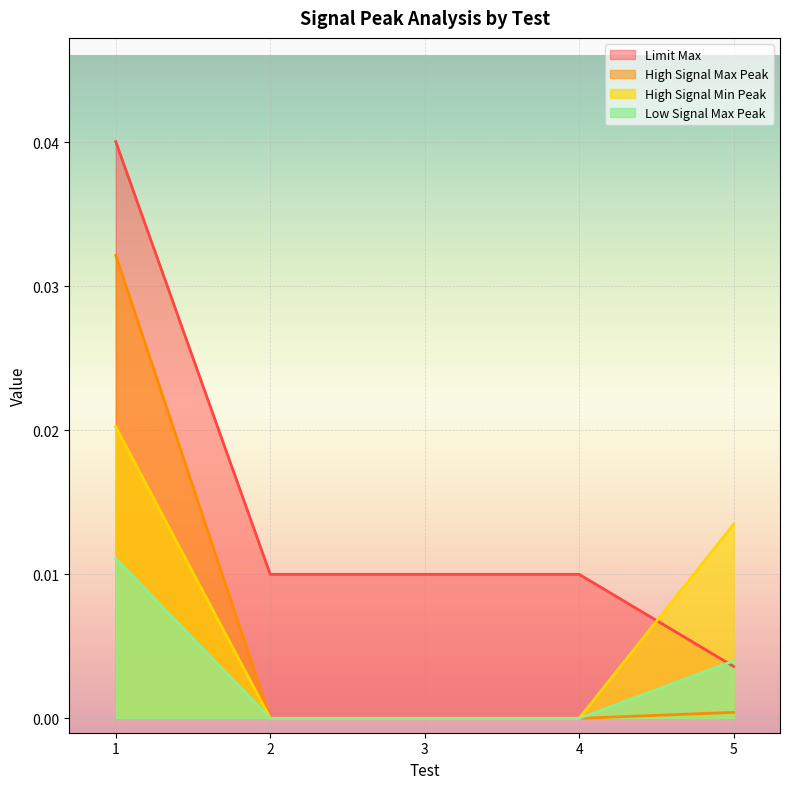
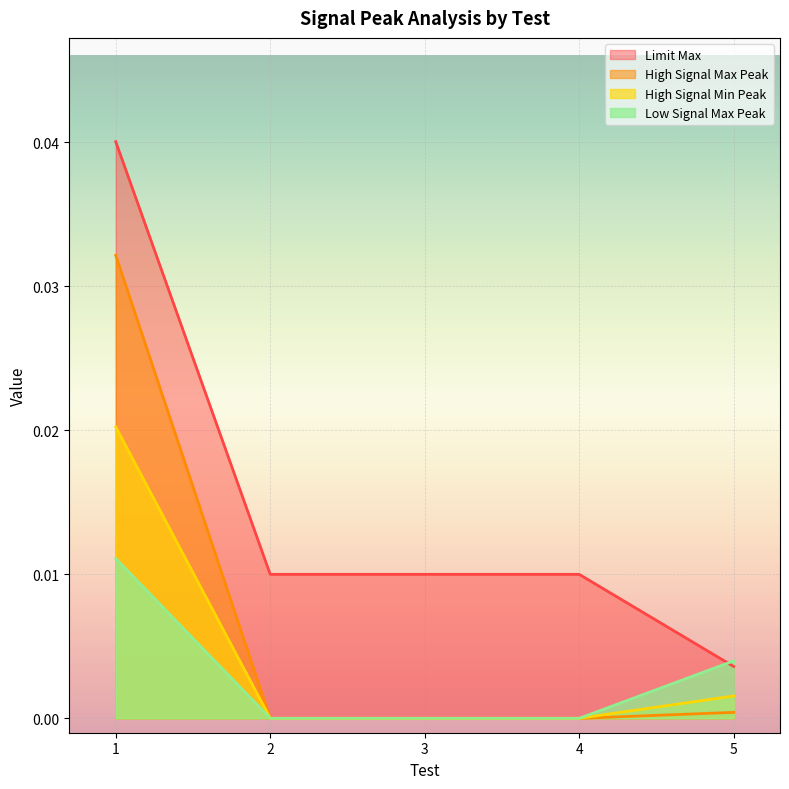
High Signal Min Peak, 5: 0.0135 -> 0.0016
